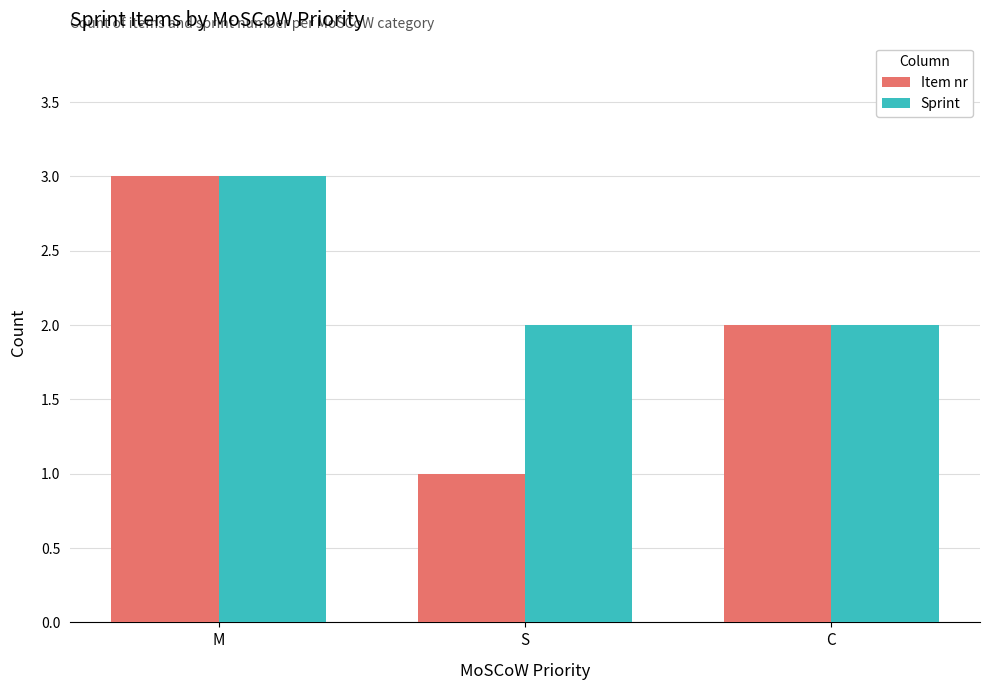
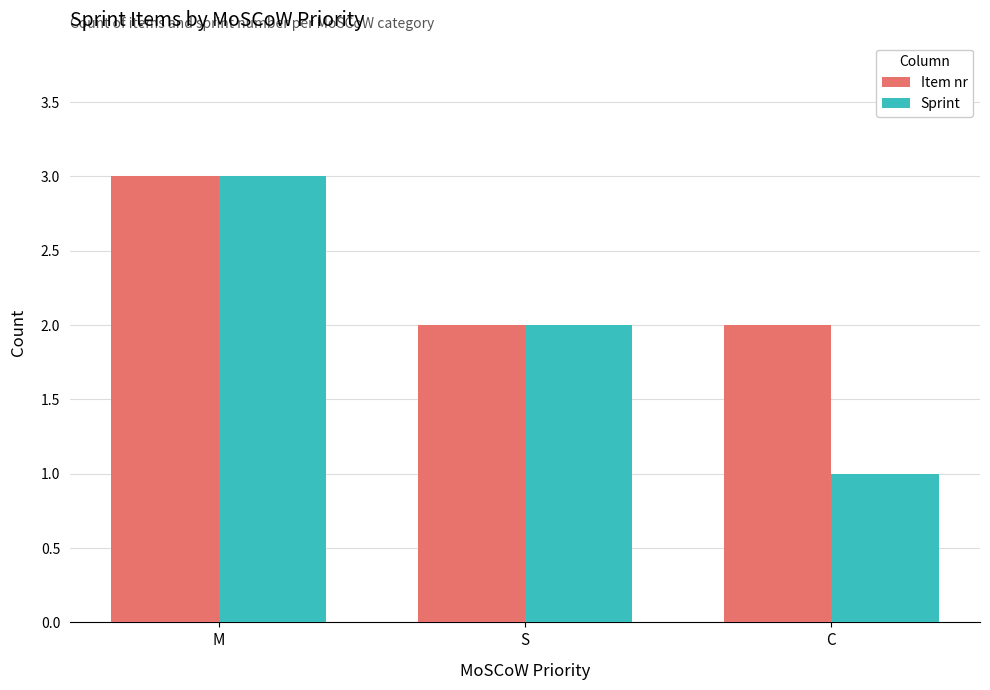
Item nr, S: 1 -> 2
Sprint, C: 2 -> 1
